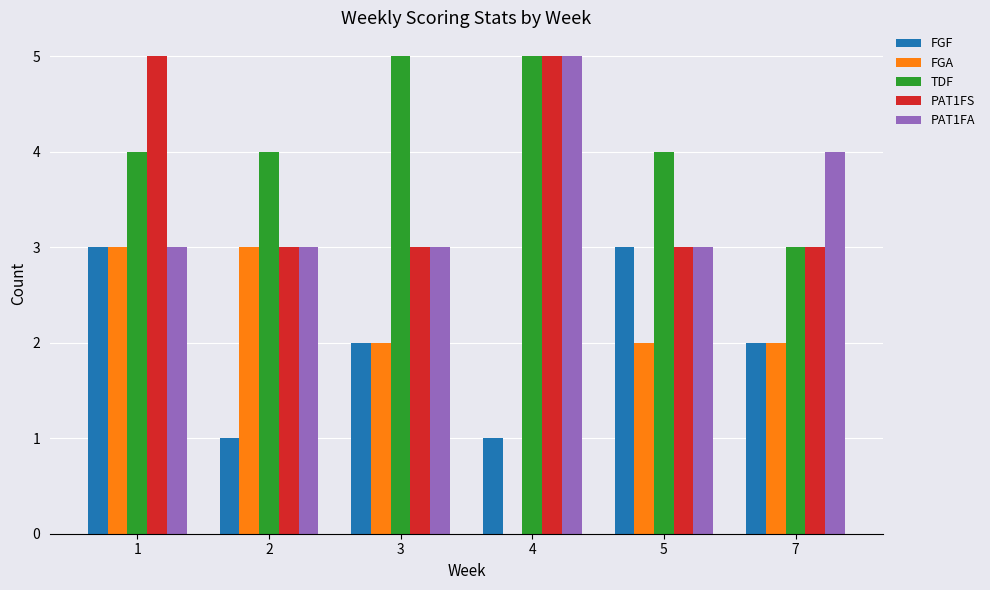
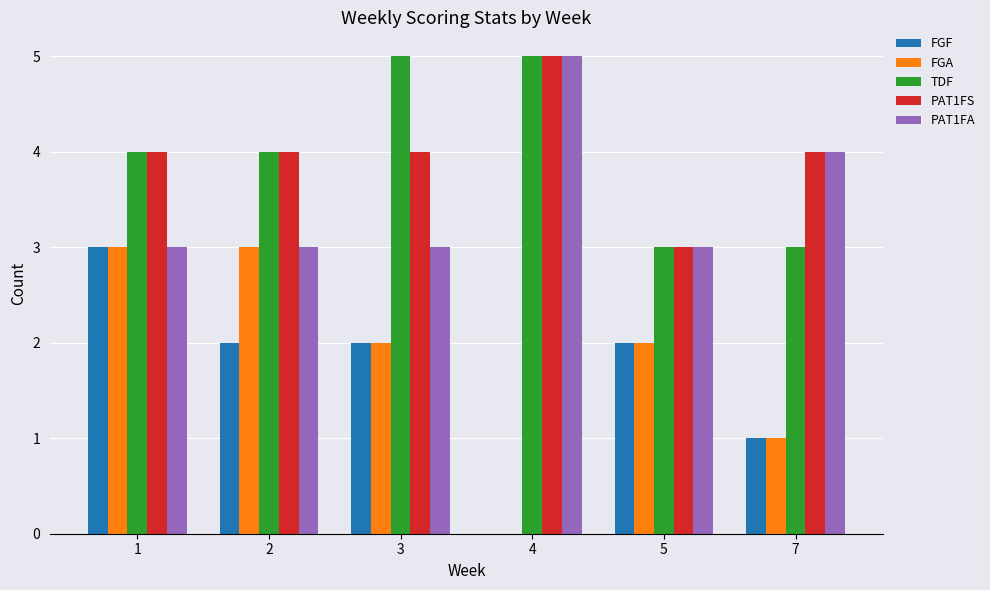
PAT1FS, 1: 5 -> 4
FGF, 2: 1 -> 2
PAT1FS, 2: 3 -> 4
PAT1FS, 3: 3 -> 4
FGF, 4: 1 -> 0
FGF, 5: 3 -> 2
TDF, 5: 4 -> 3
FGF, 7: 2 -> 1
FGA, 7: 2 -> 1
PAT1FS, 7: 3 -> 4
